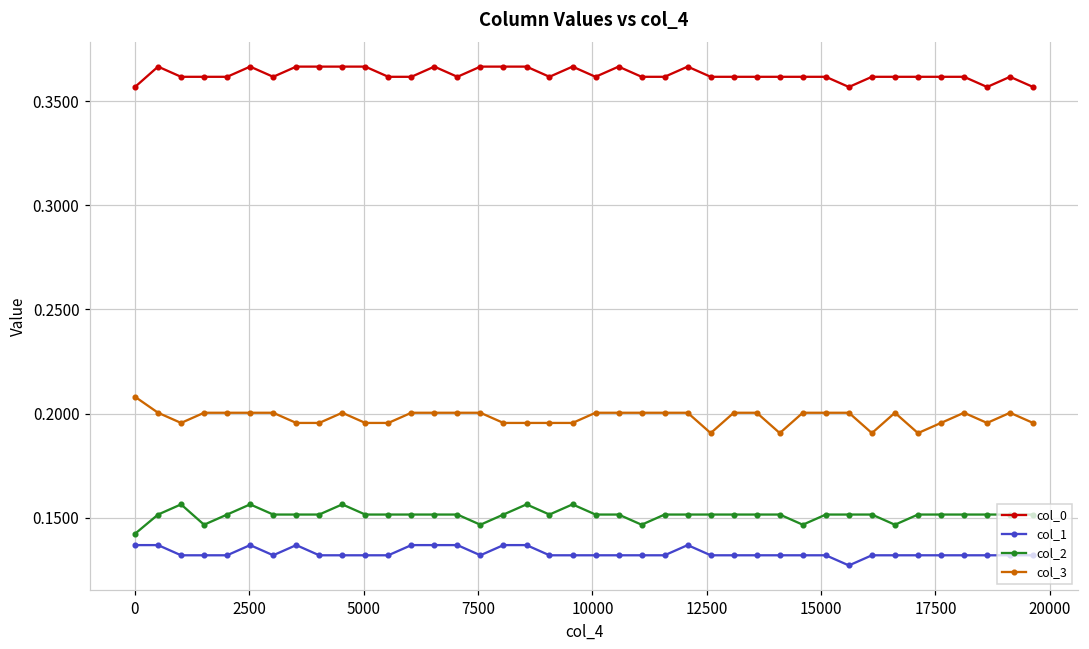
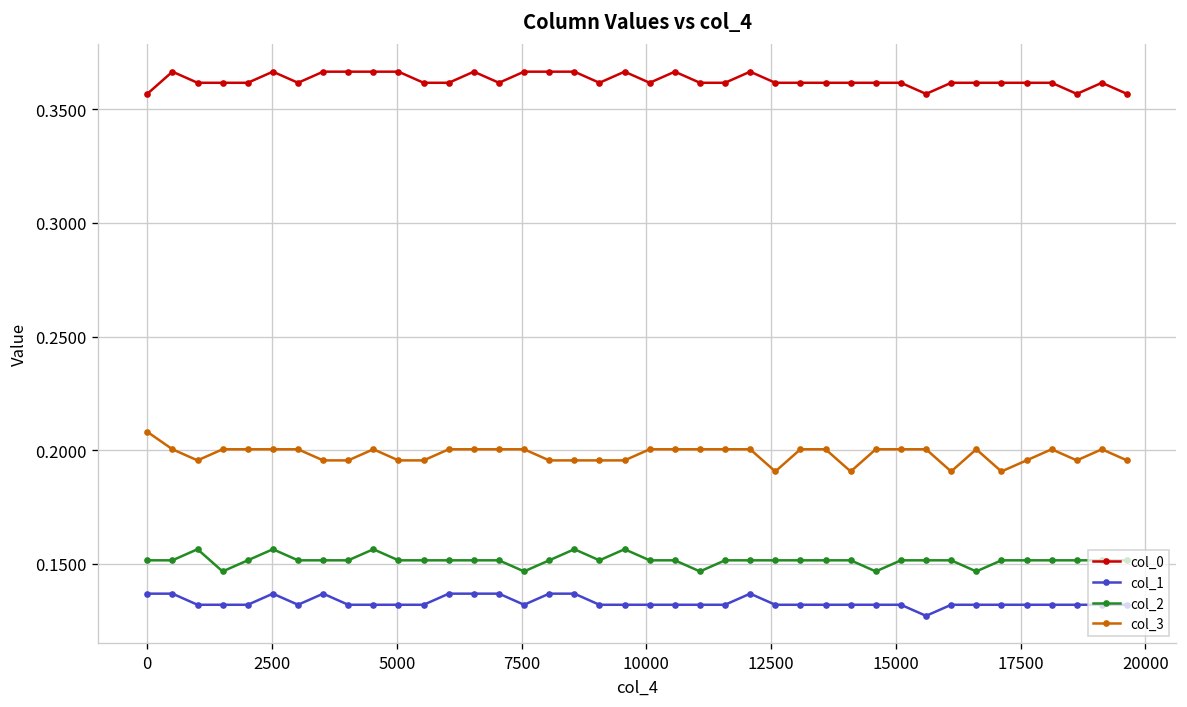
col_2, 0: 0.142 -> 0.152
